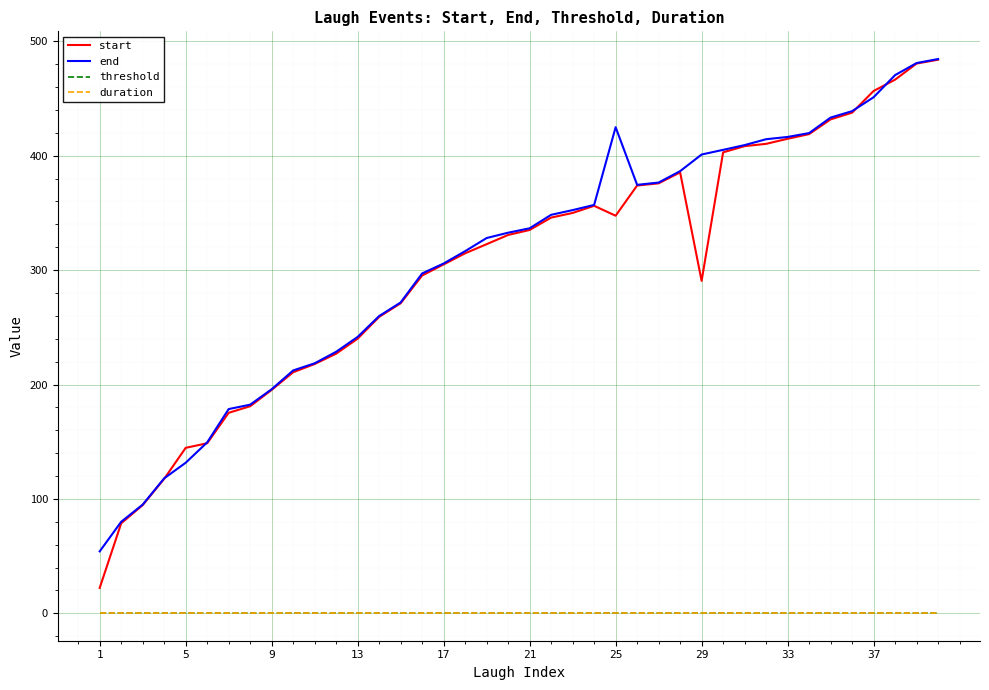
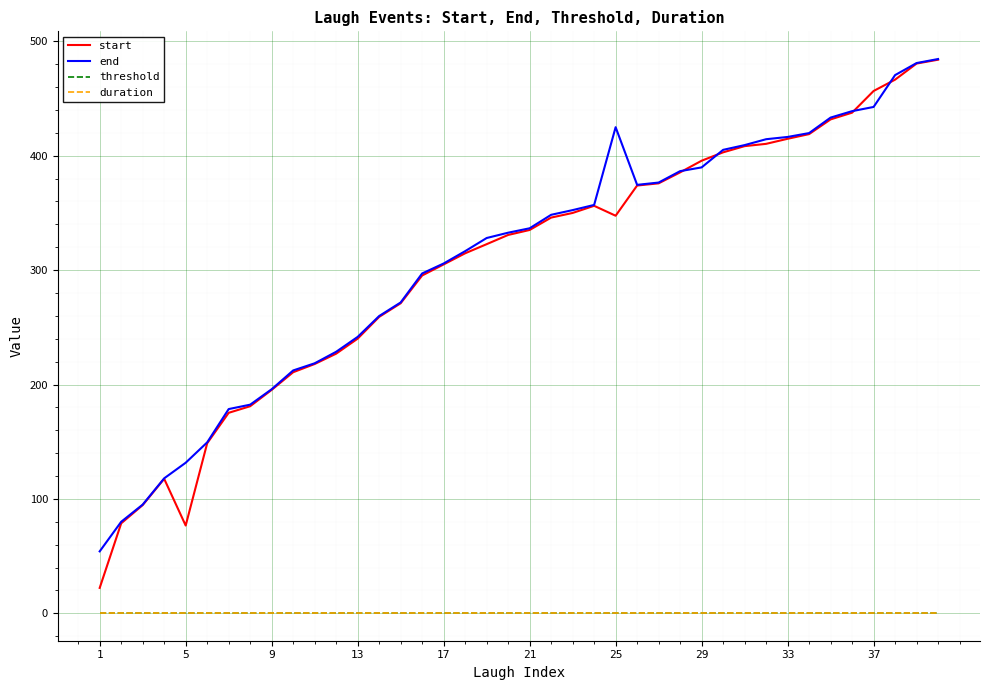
start, 5: 145 -> 77
start, 29: 291 -> 396
end, 29: 401 -> 390
end, 37: 451 -> 443
